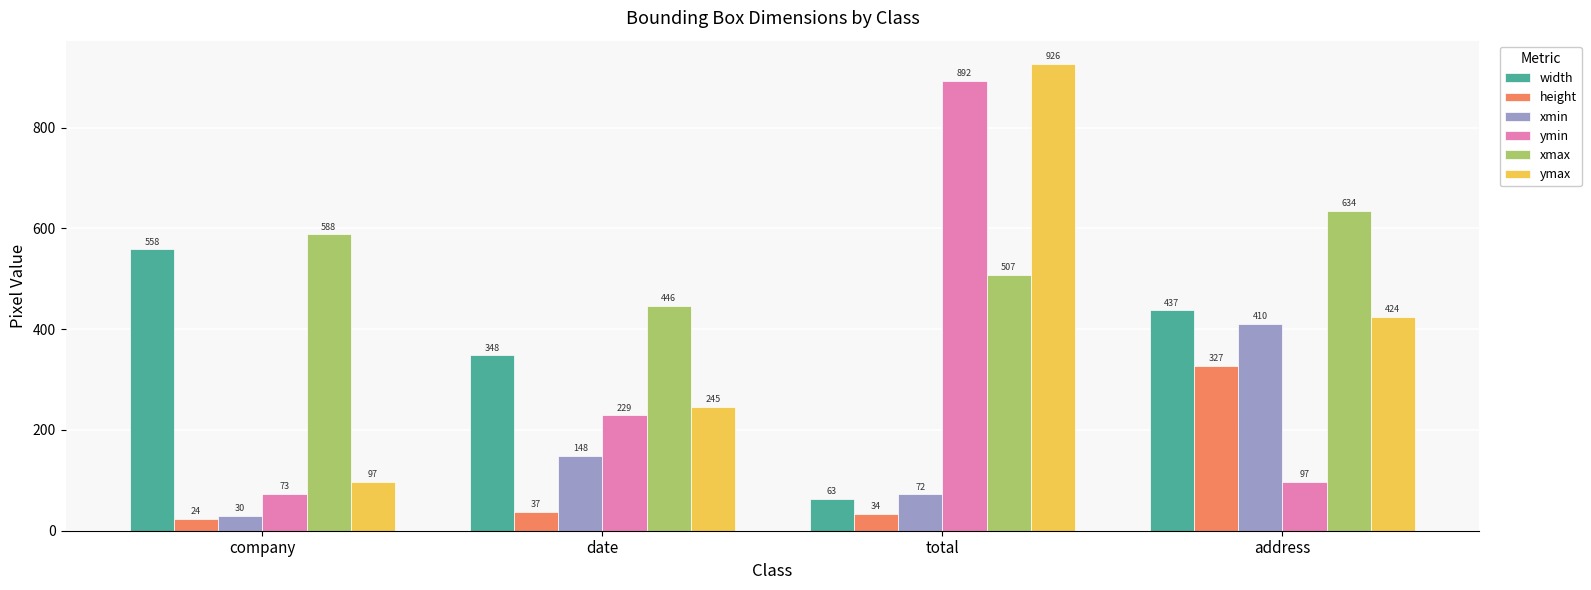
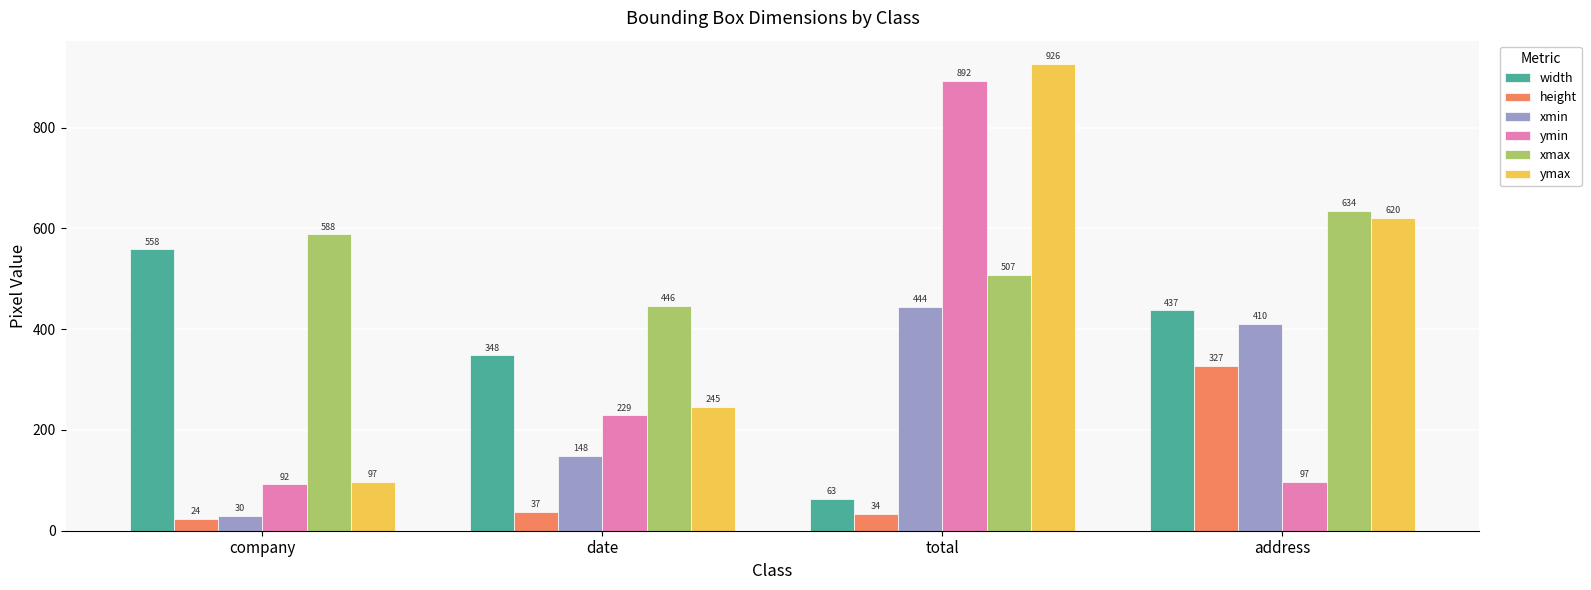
ymin, company: 73 -> 92
xmin, total: 72 -> 444
ymax, address: 424 -> 620
